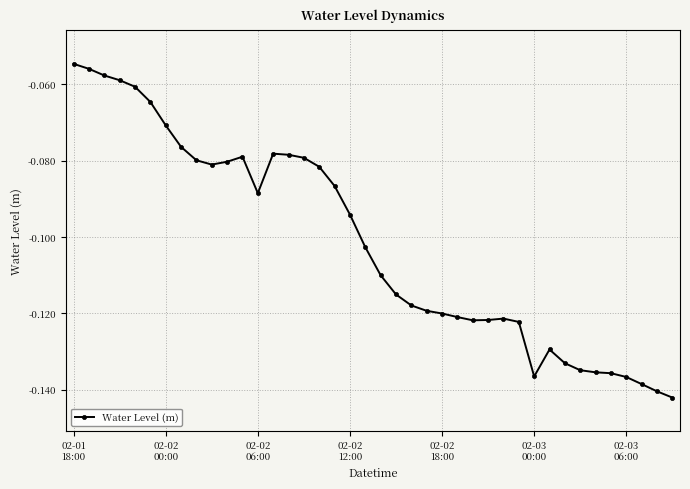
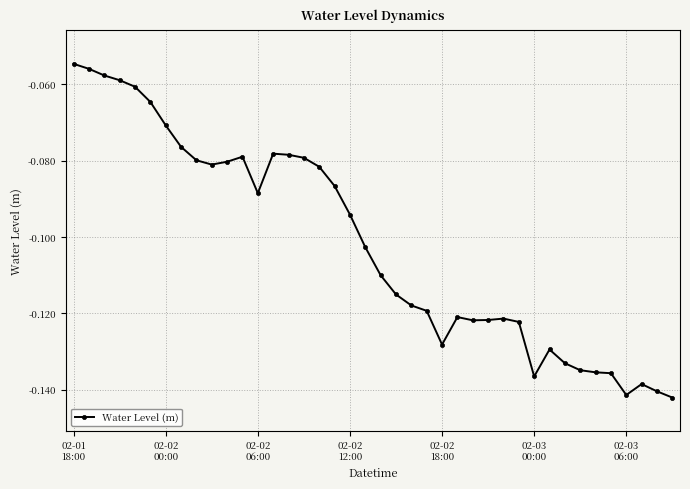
02-02 18:00: -0.120 -> -0.128
02-03 06:00: -0.137 -> -0.141
